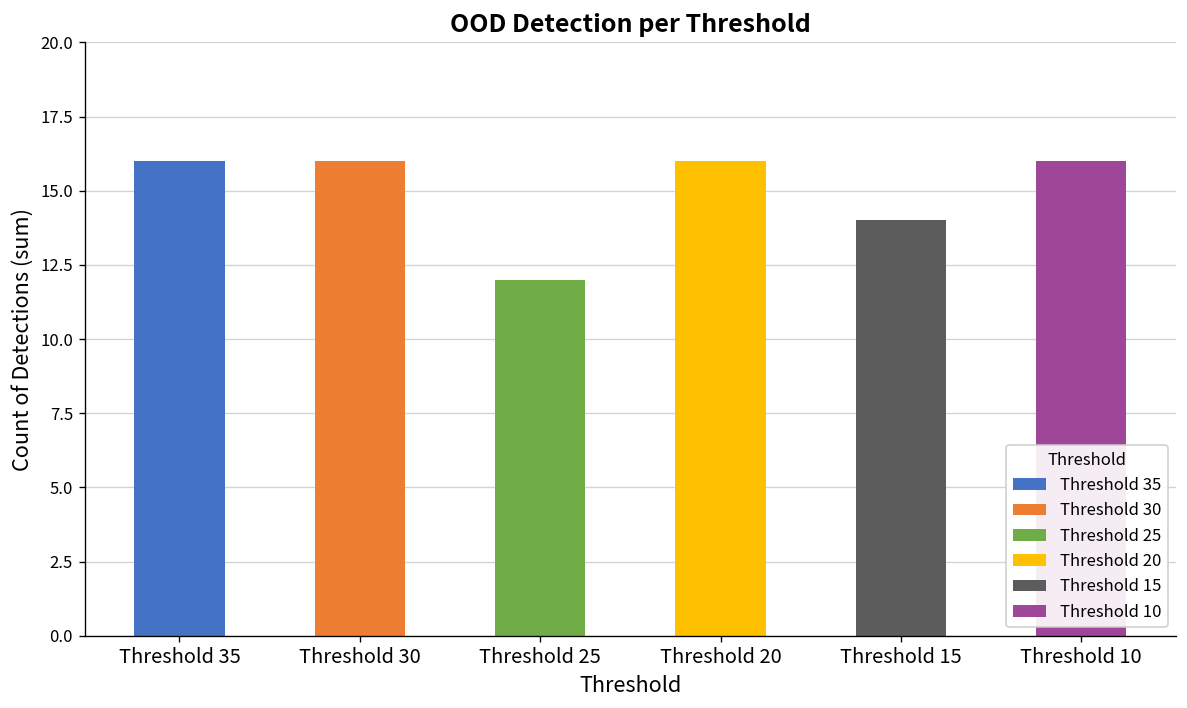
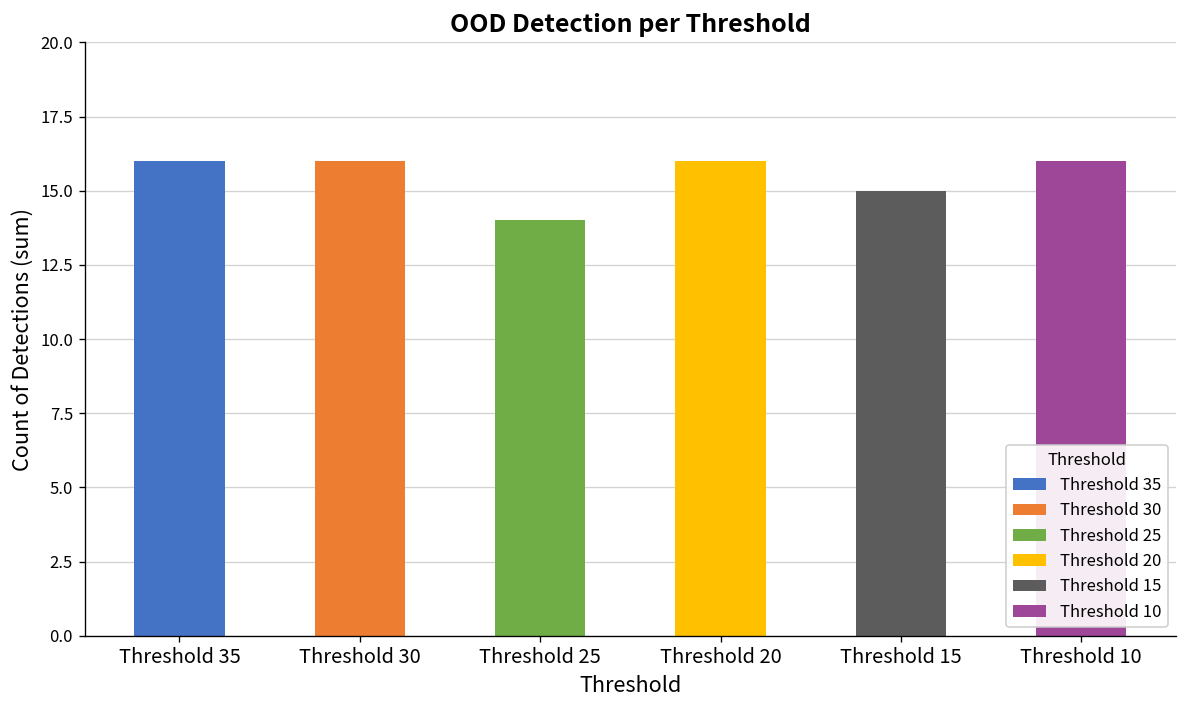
Threshold 25: 12 -> 14
Threshold 15: 14 -> 15
